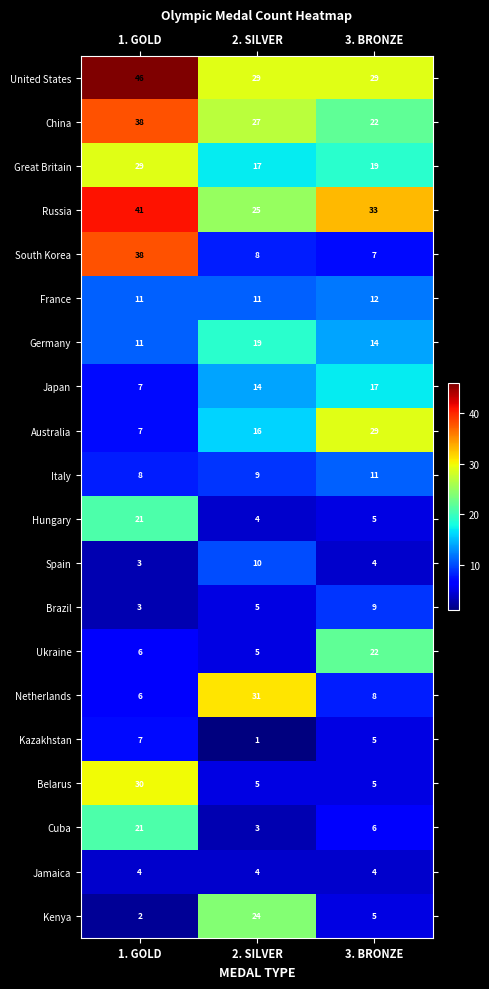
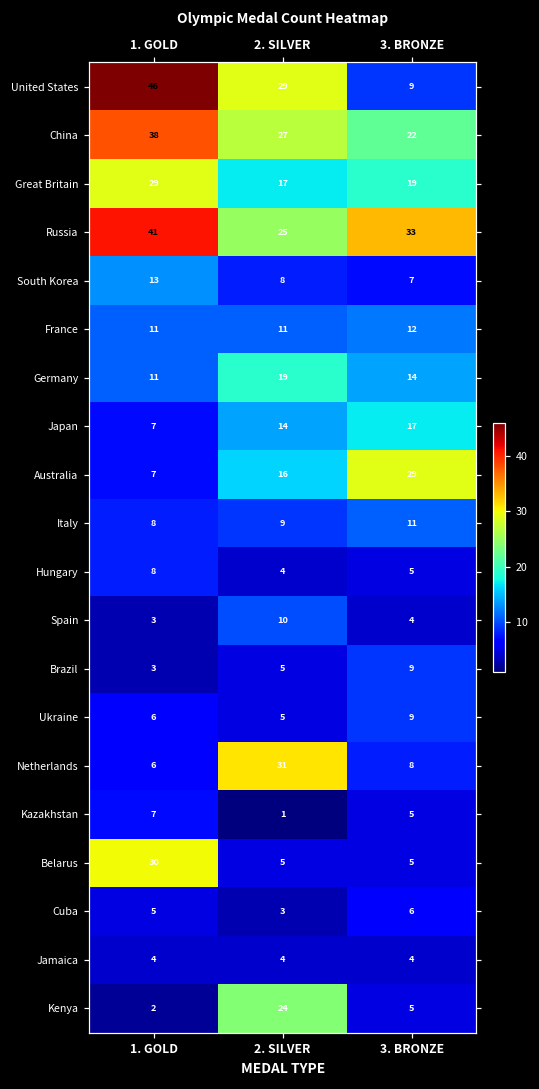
United States, 3. BRONZE: 29 -> 9
South Korea, 1. GOLD: 38 -> 13
Hungary, 1. GOLD: 21 -> 8
Ukraine, 3. BRONZE: 22 -> 9
Cuba, 1. GOLD: 21 -> 5
